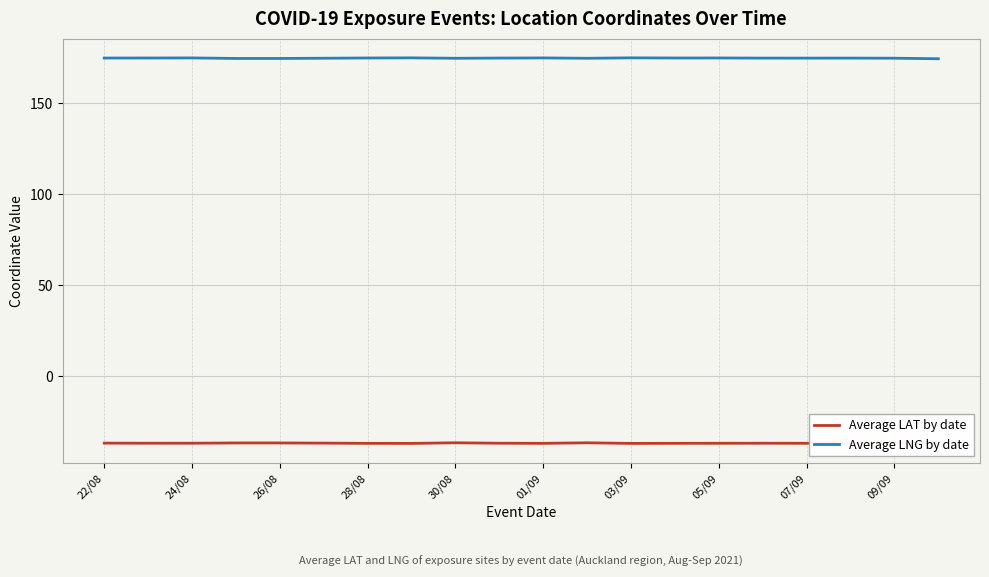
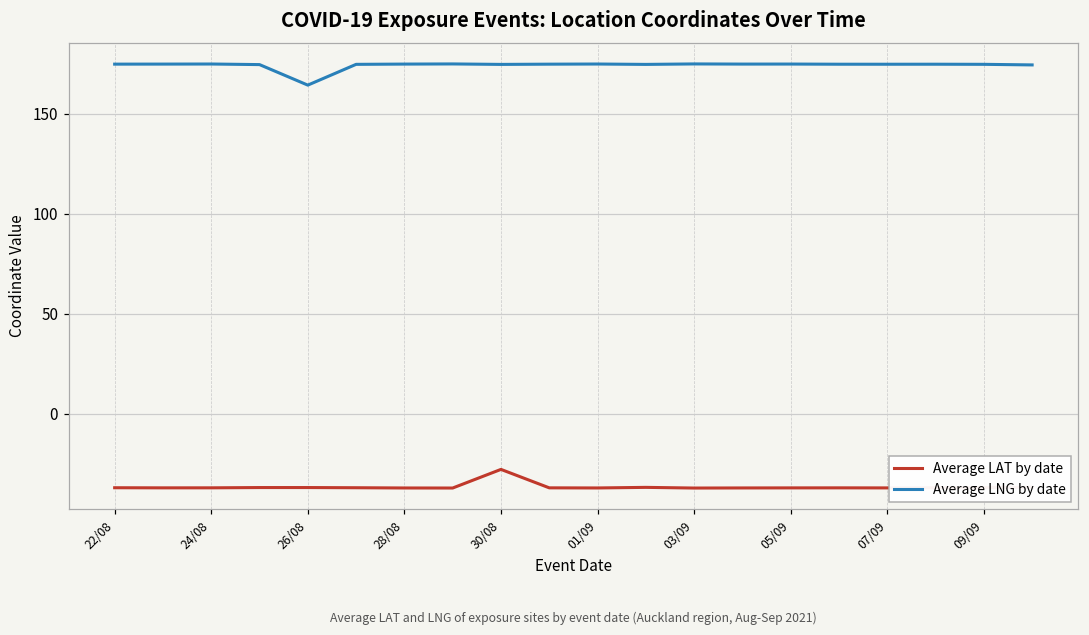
Average LNG by date, 26/08: 175 -> 164
Average LAT by date, 30/08: -37 -> -28
